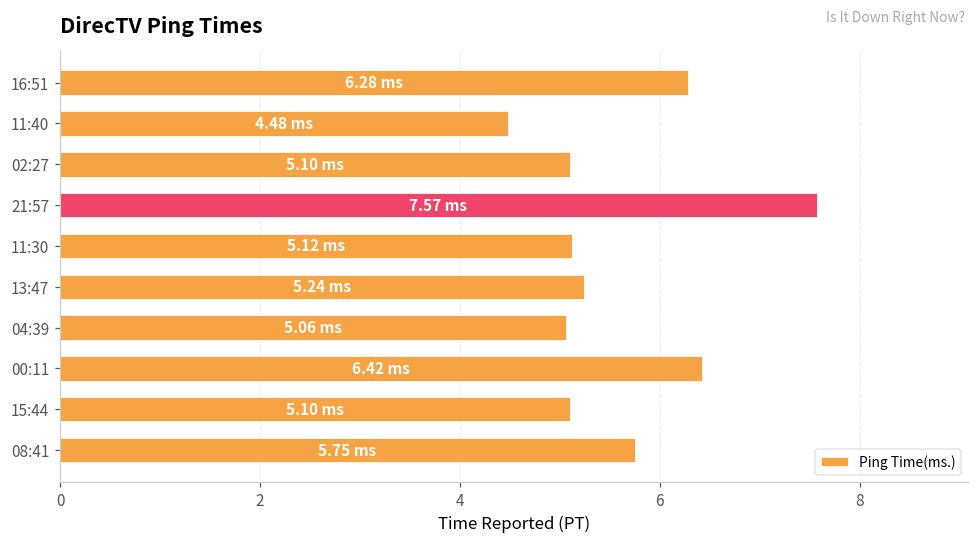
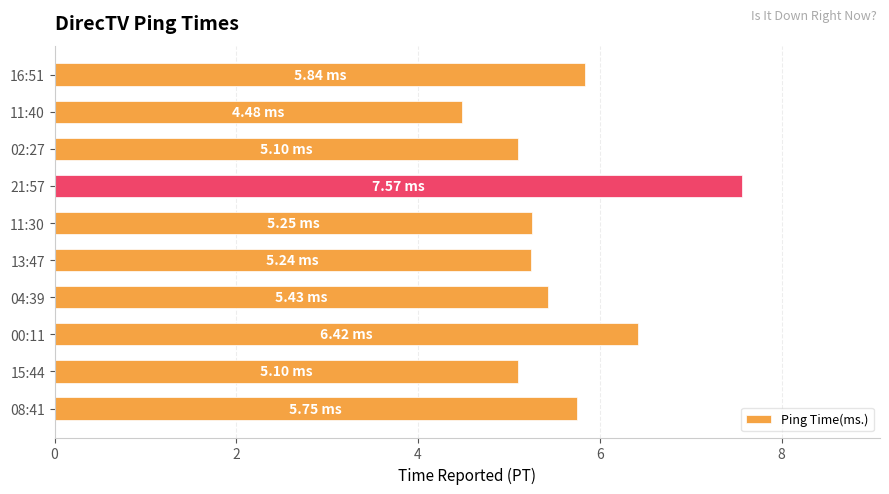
16:51: 6.28 -> 5.84
11:30: 5.12 -> 5.25
04:39: 5.06 -> 5.43
